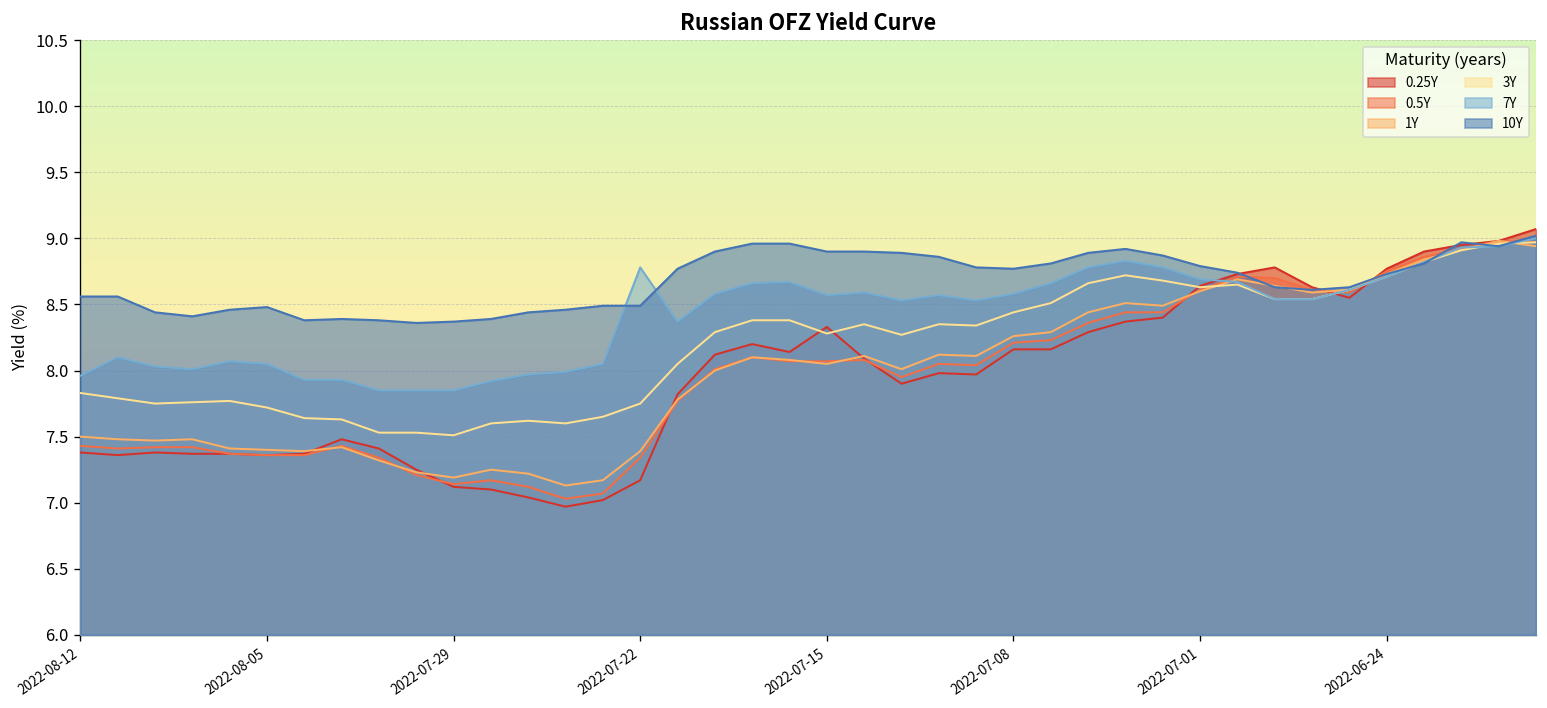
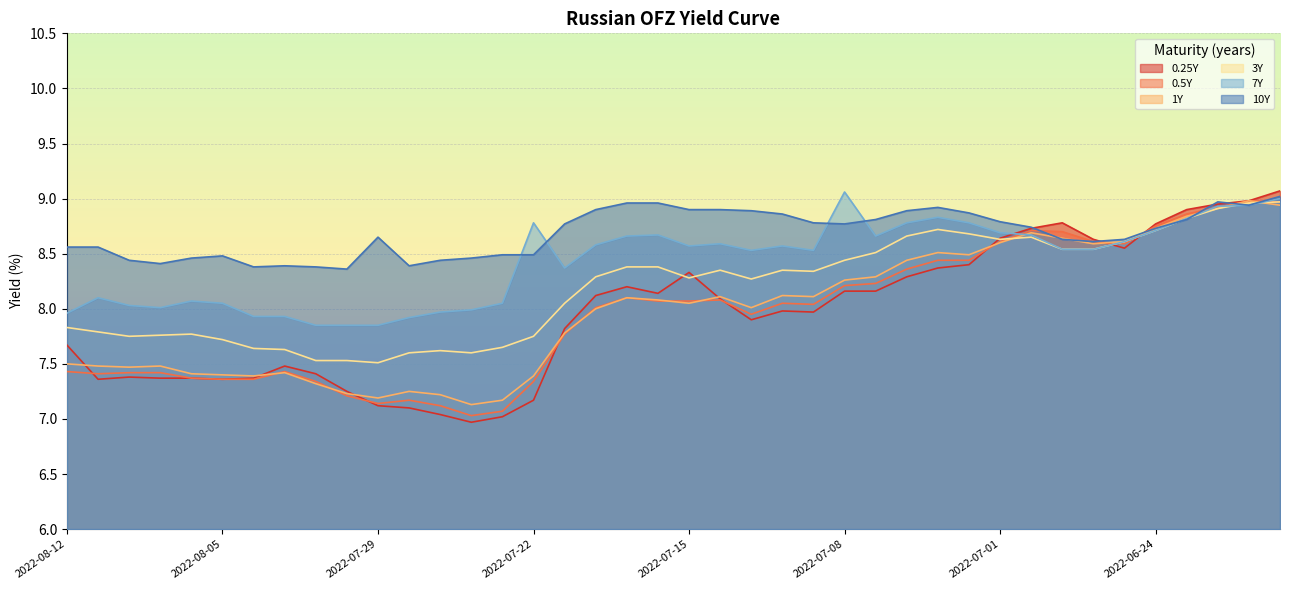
0.25Y, 2022-08-12: 7.38 -> 7.67
10Y, 2022-07-29: 8.37 -> 8.65
7Y, 2022-07-08: 8.58 -> 9.06
